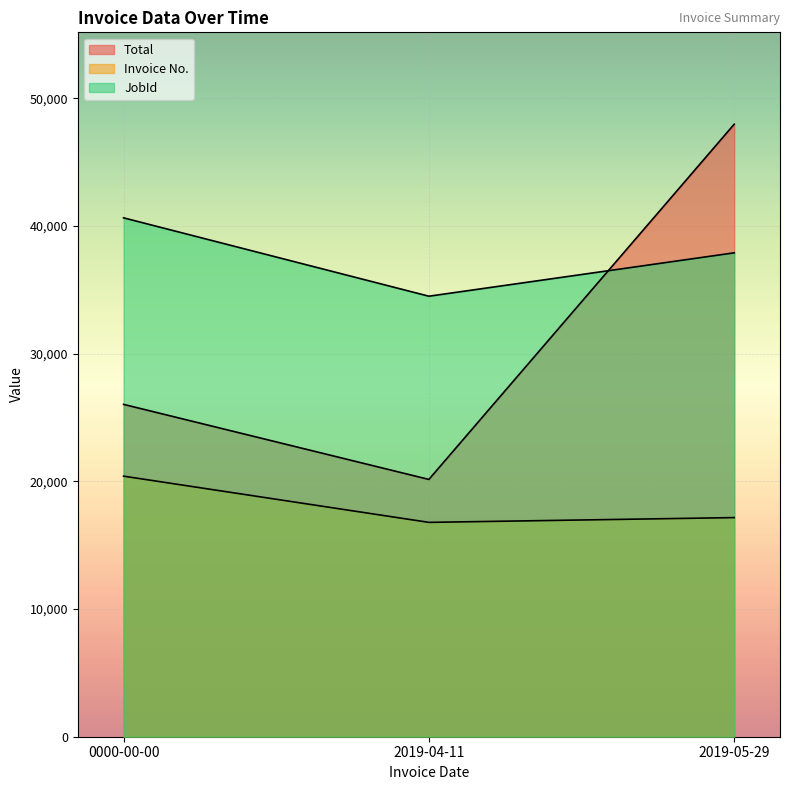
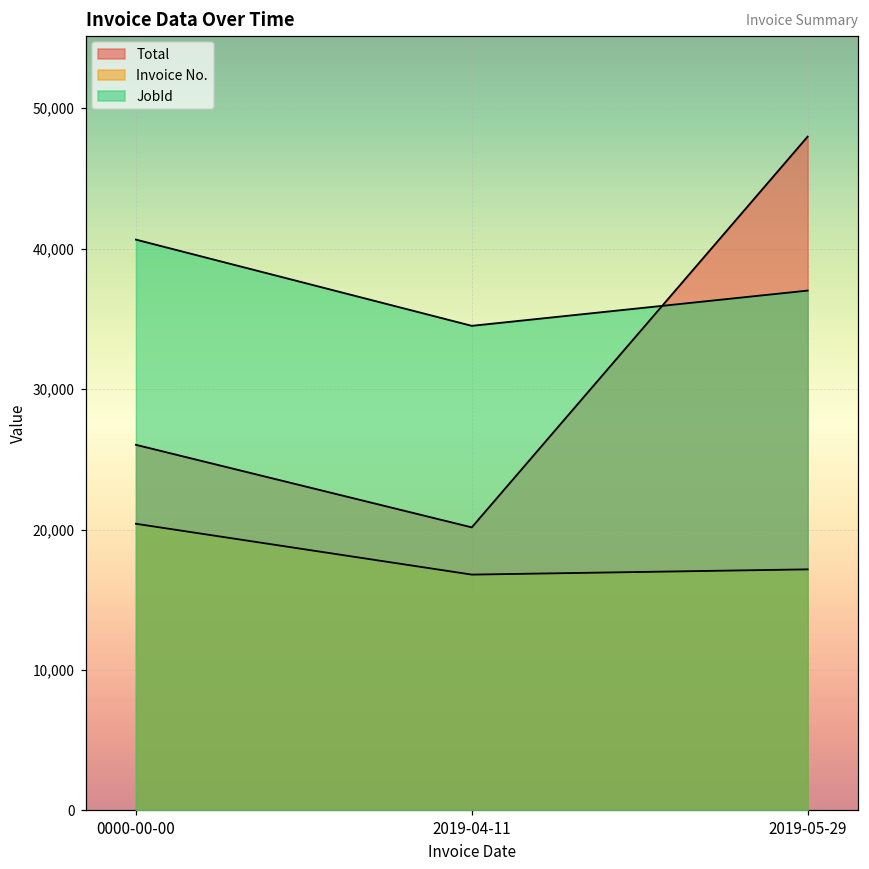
JobId, 2019-05-29: 37,900 -> 37,000
